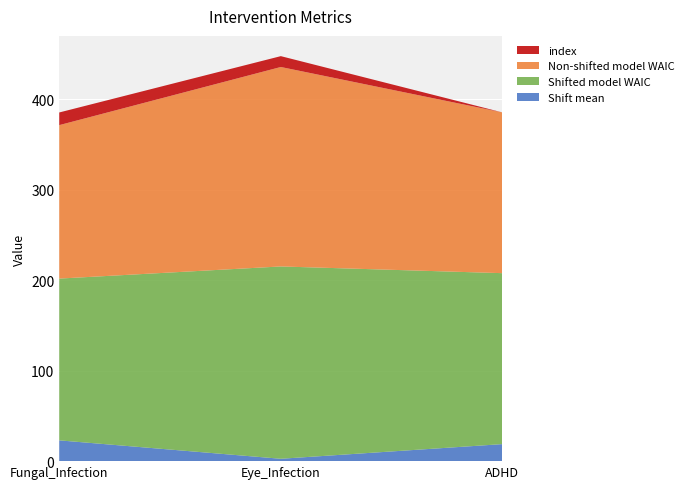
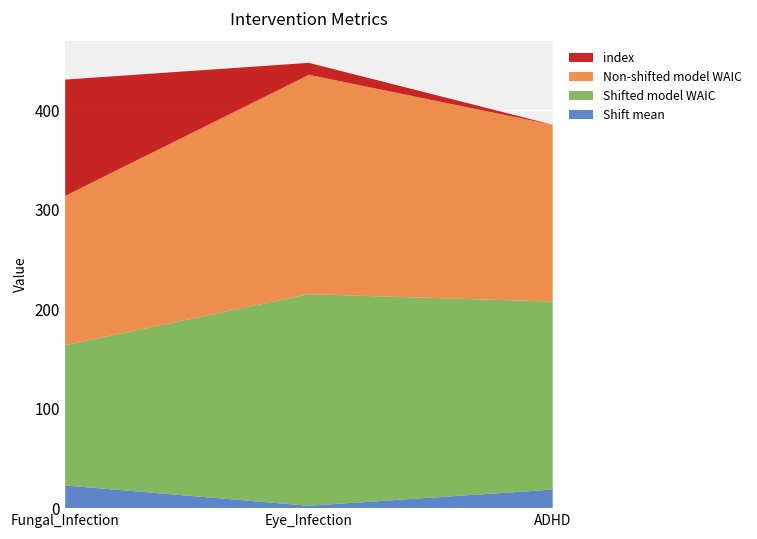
Shifted model WAIC, Fungal_Infection: 180 -> 140
Non-shifted model WAIC, Fungal_Infection: 170 -> 150
index, Fungal_Infection: 10 -> 120
